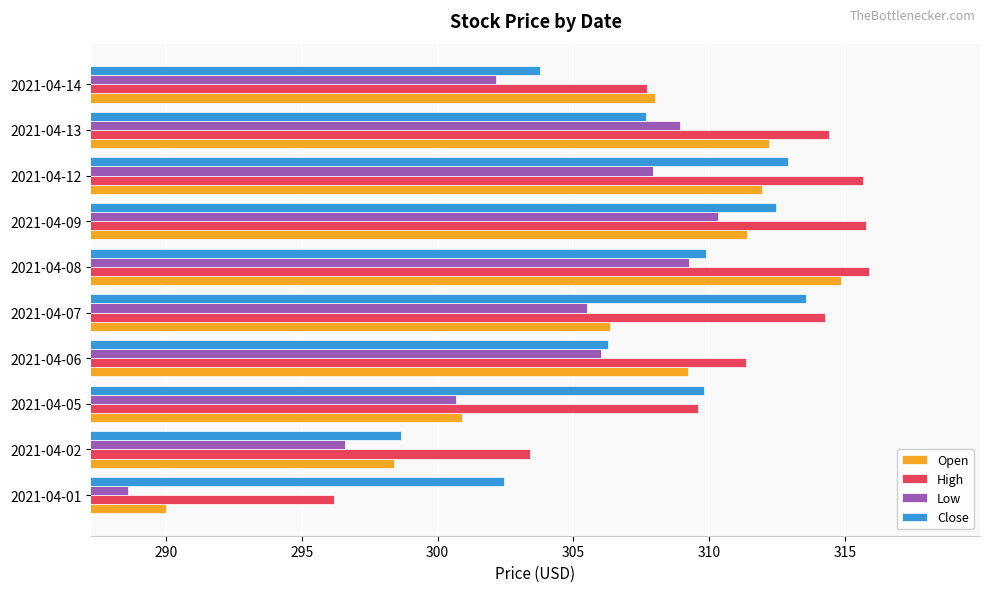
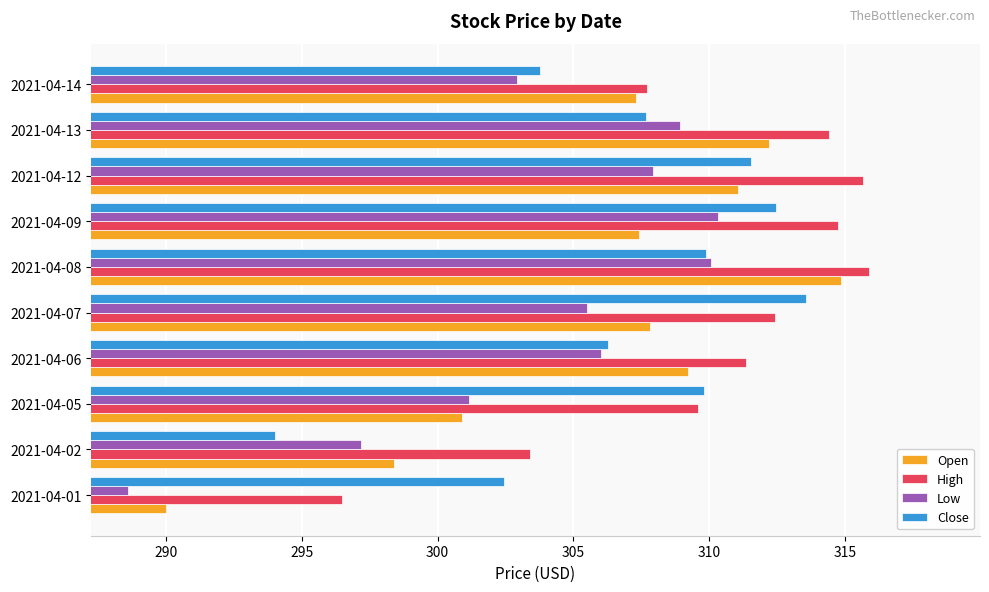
Low, 2021-04-14: 302.1 -> 302.9
Open, 2021-04-14: 308.0 -> 307.3
Close, 2021-04-12: 312.9 -> 311.5
Open, 2021-04-12: 312.0 -> 311.1
High, 2021-04-09: 315.8 -> 314.7
Open, 2021-04-09: 311.4 -> 307.4
Low, 2021-04-08: 309.3 -> 310.1
High, 2021-04-07: 314.3 -> 312.4
Open, 2021-04-07: 306.3 -> 307.8
Low, 2021-04-05: 300.7 -> 301.2
Close, 2021-04-02: 298.7 -> 294.0
Low, 2021-04-02: 296.6 -> 297.2
High, 2021-04-01: 296.2 -> 296.5
